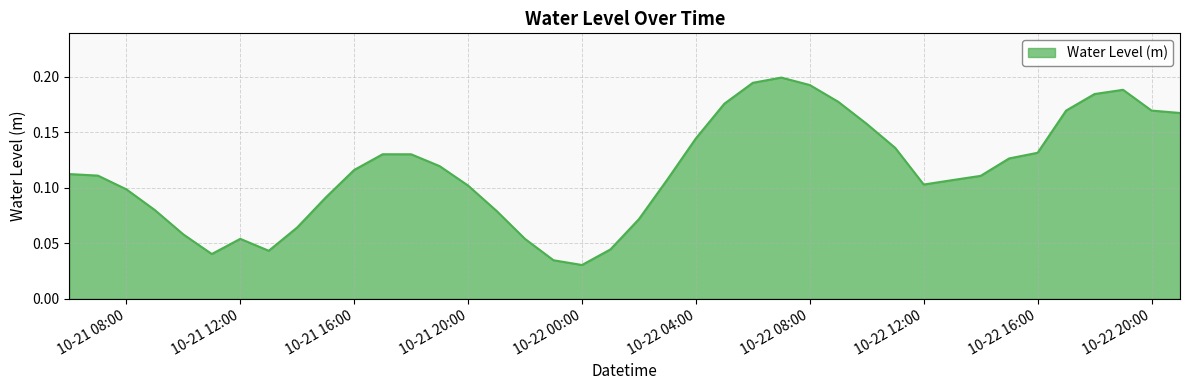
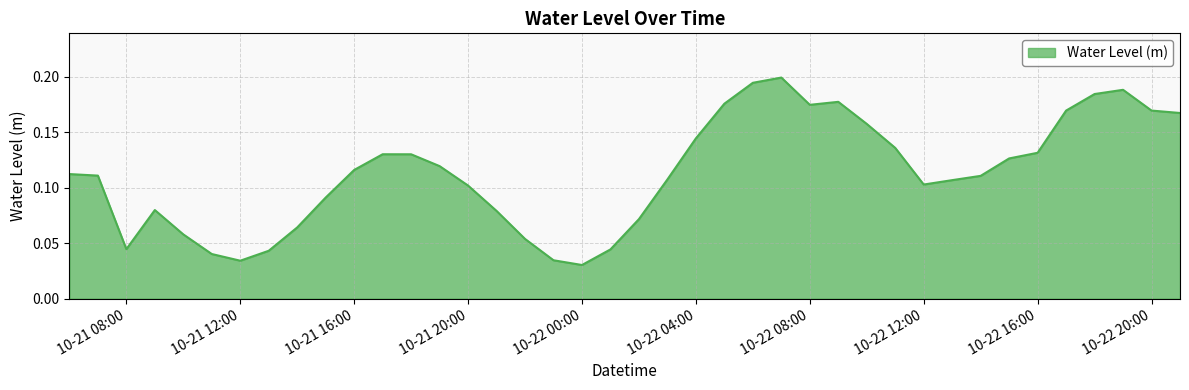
10-21 08:00: 0.099 -> 0.045
10-21 12:00: 0.054 -> 0.034
10-22 08:00: 0.193 -> 0.175
